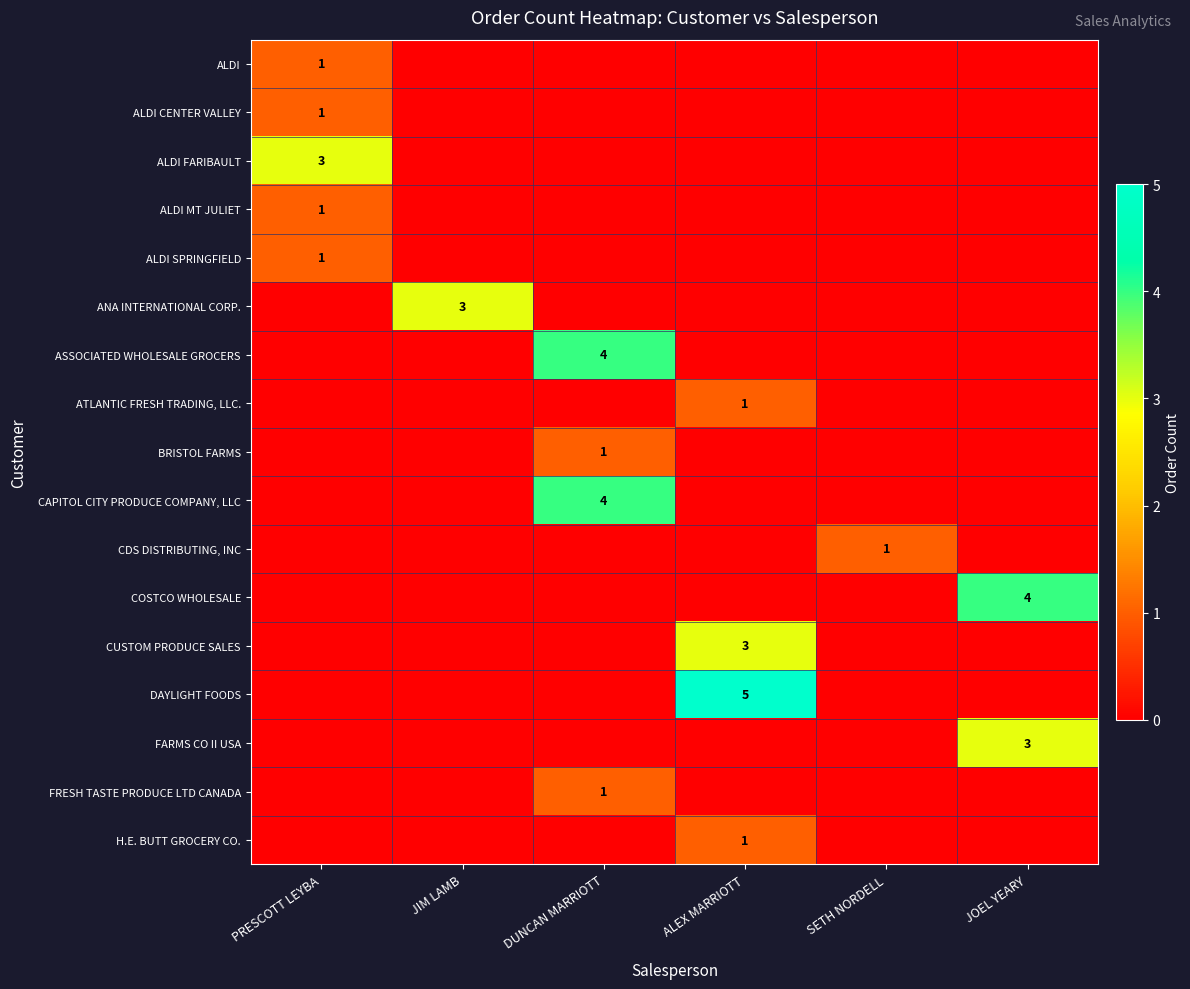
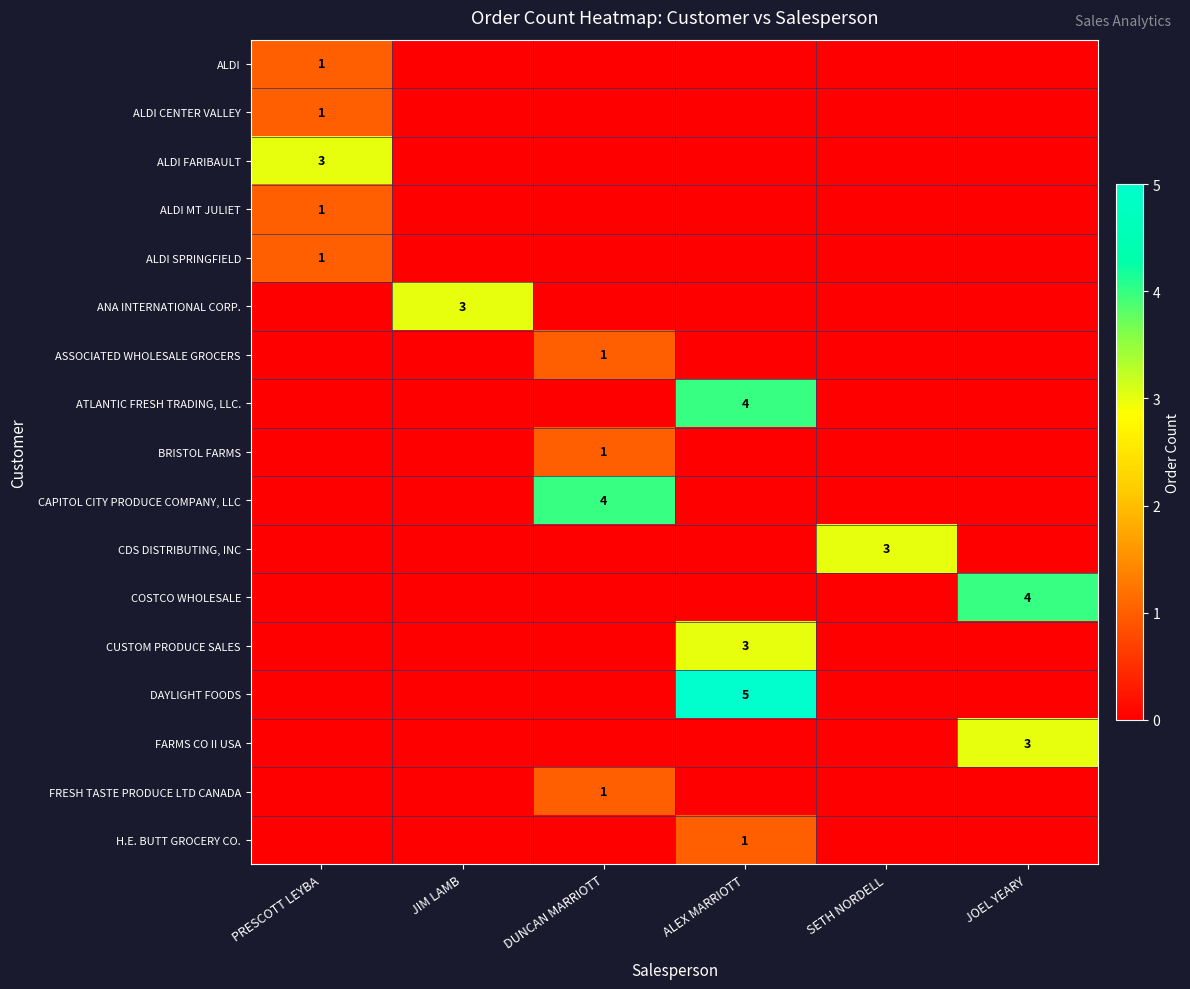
ASSOCIATED WHOLESALE GROCERS, DUNCAN MARRIOTT: 4 -> 1
ATLANTIC FRESH TRADING, LLC., ALEX MARRIOTT: 1 -> 4
CDS DISTRIBUTING, INC, SETH NORDELL: 1 -> 3
